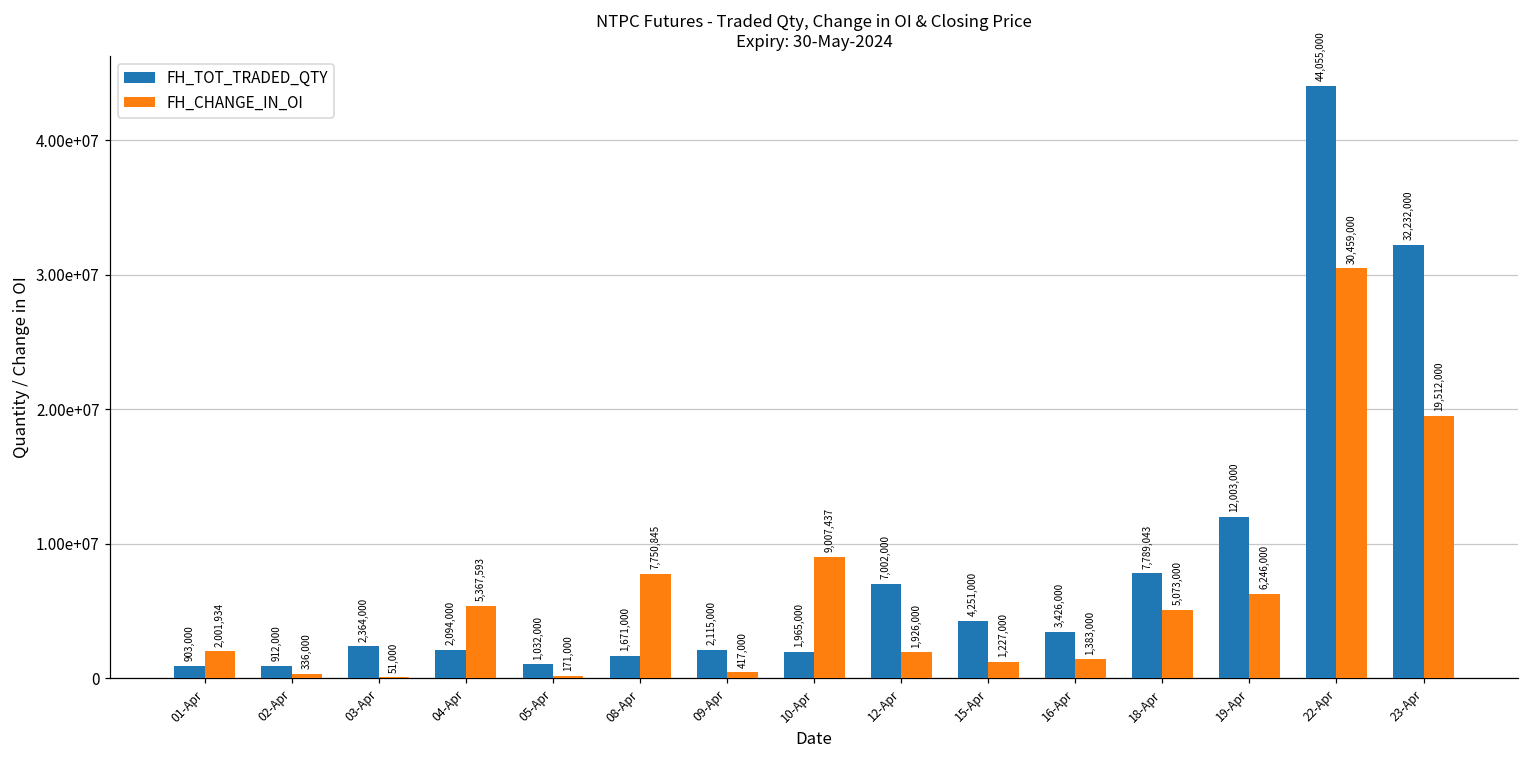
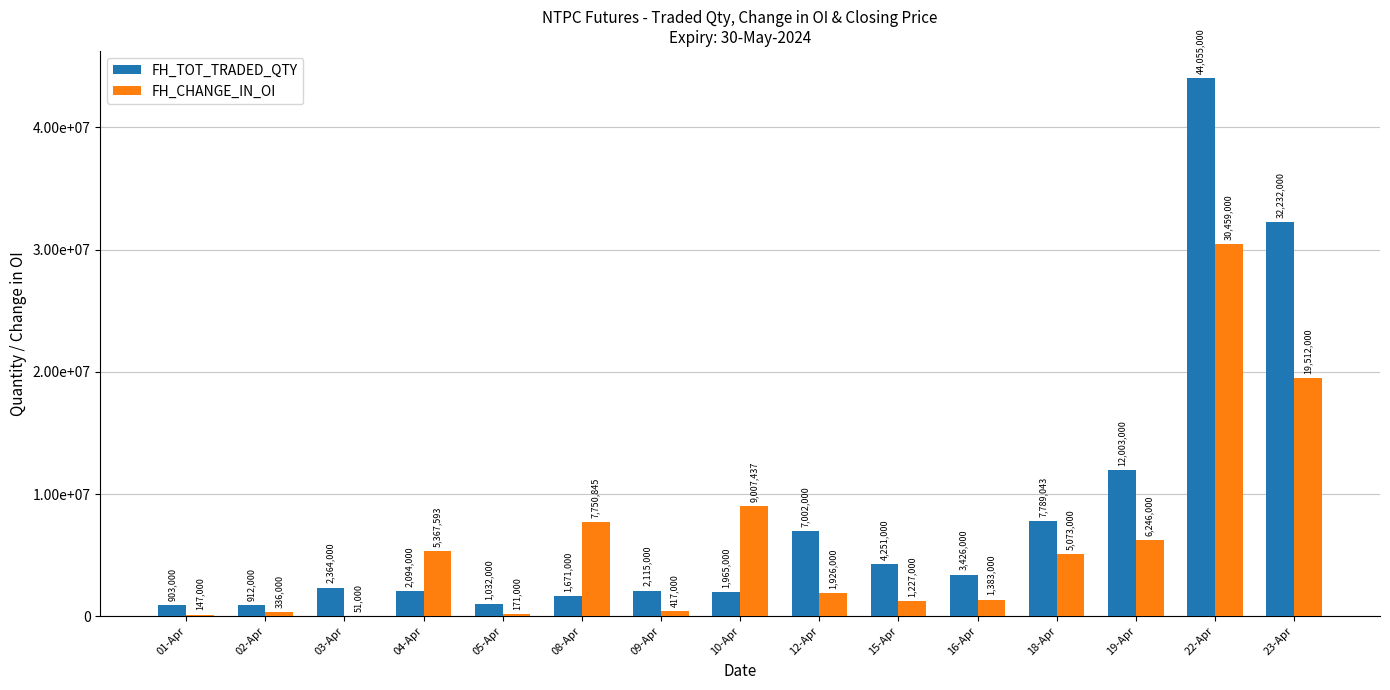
FH_CHANGE_IN_OI, 01-Apr: 2,001,934 -> 147,000
